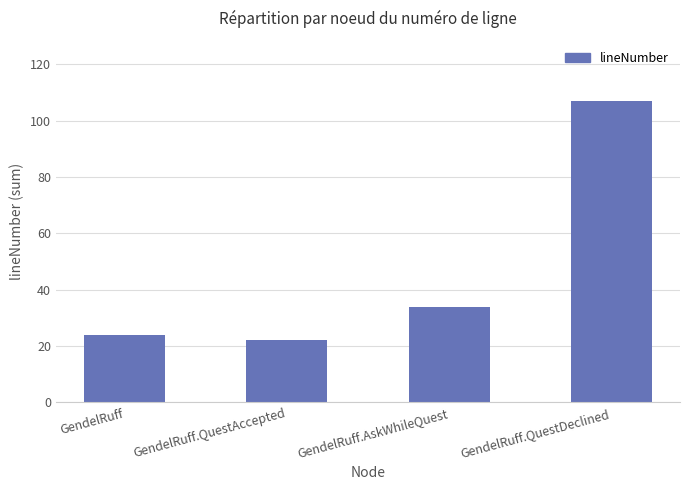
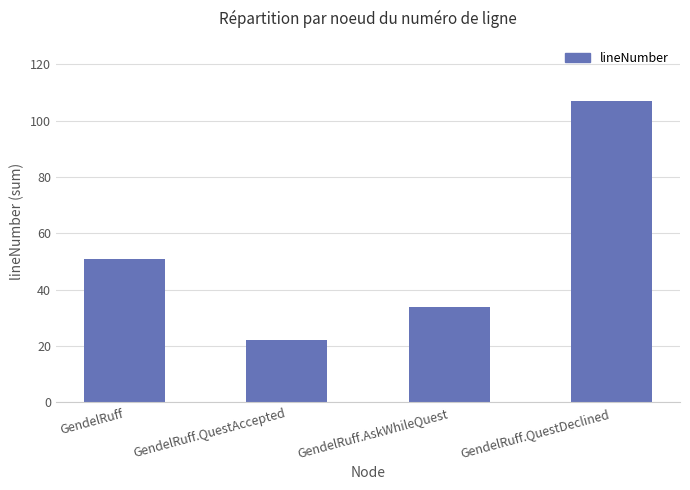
GendelRuff: 24 -> 51
